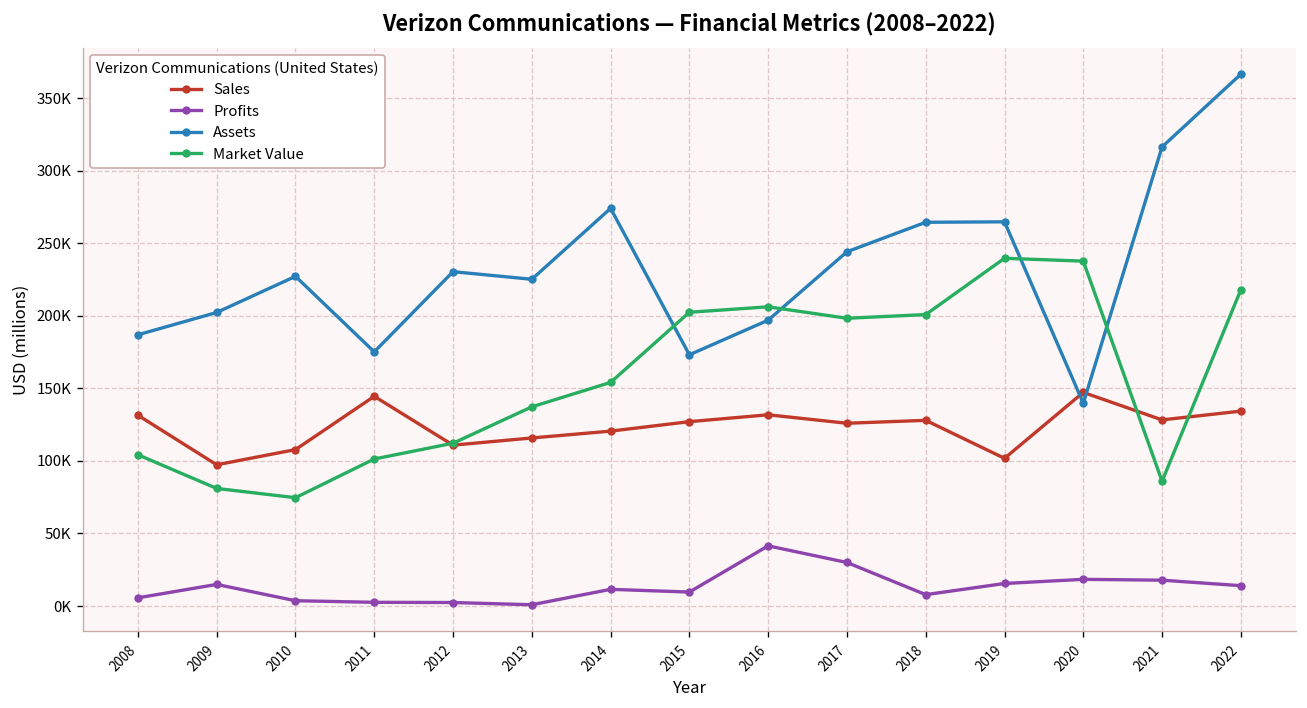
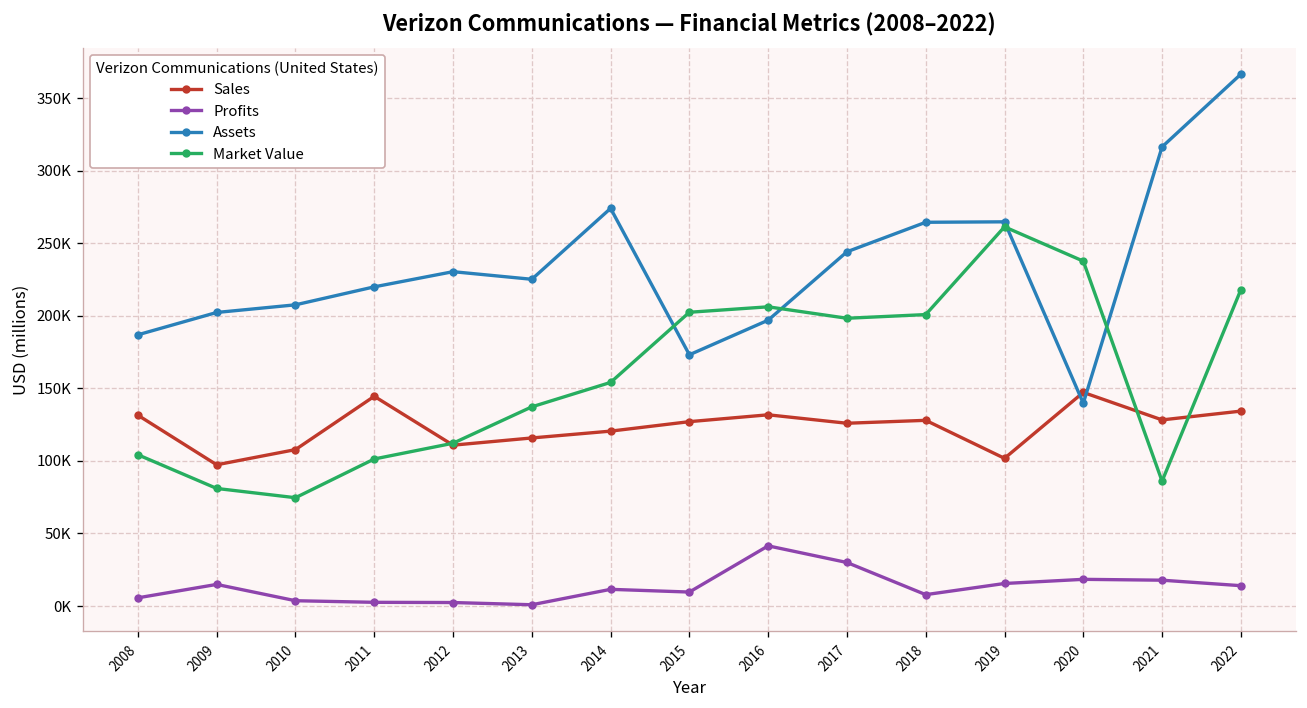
Assets, 2010: 227000 -> 208000
Assets, 2011: 175000 -> 220000
Market Value, 2019: 240000 -> 261000
